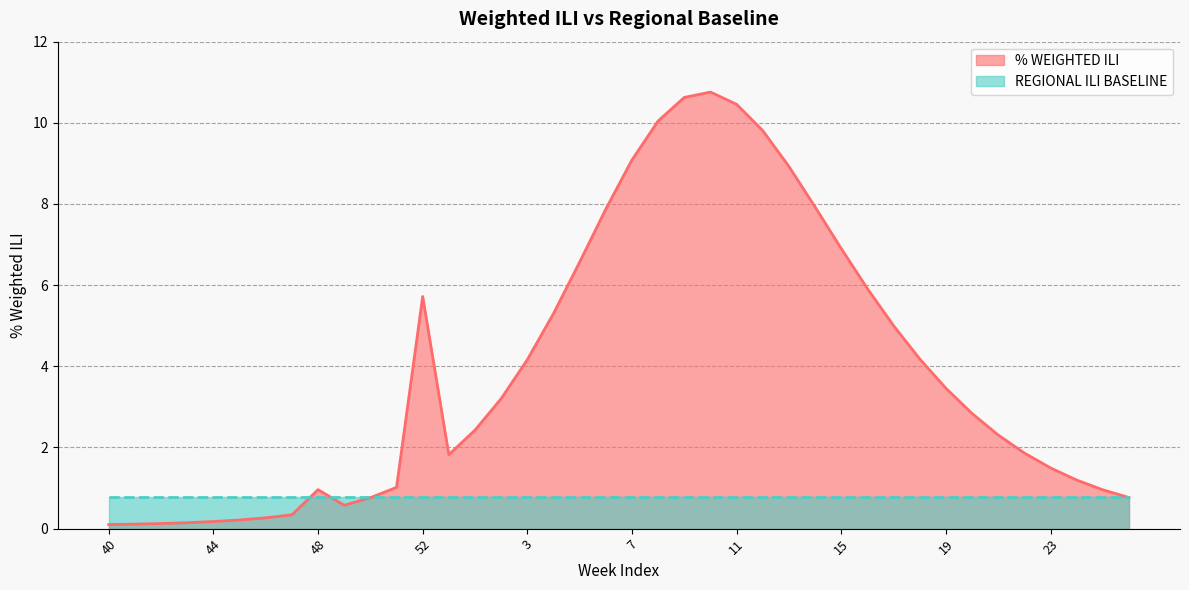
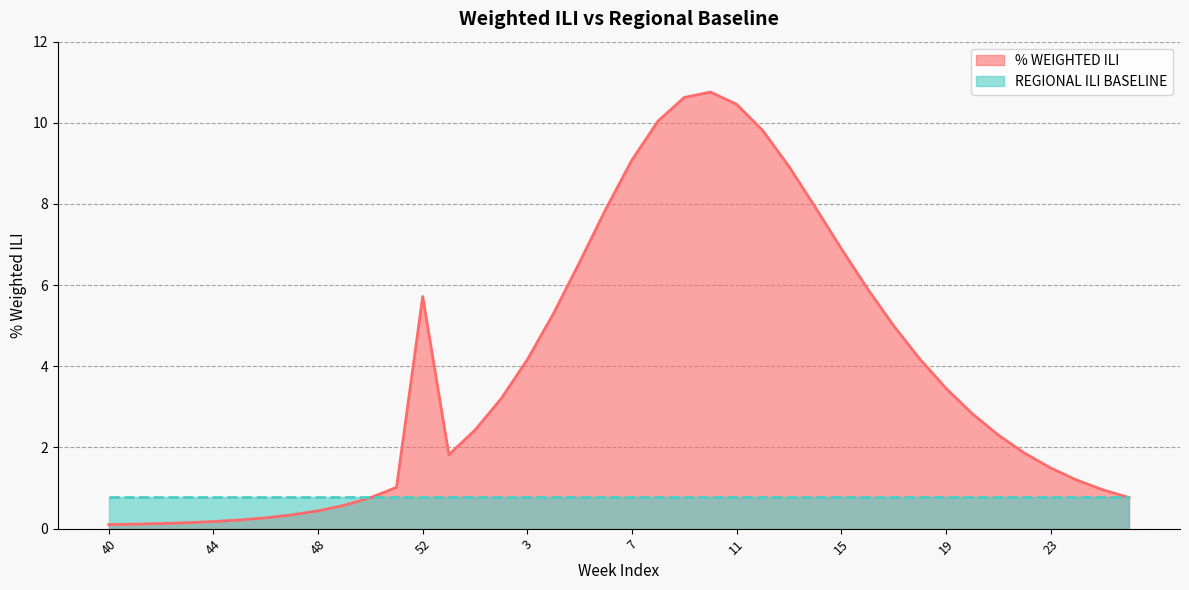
% WEIGHTED ILI, 48: 1.0 -> 0.4
